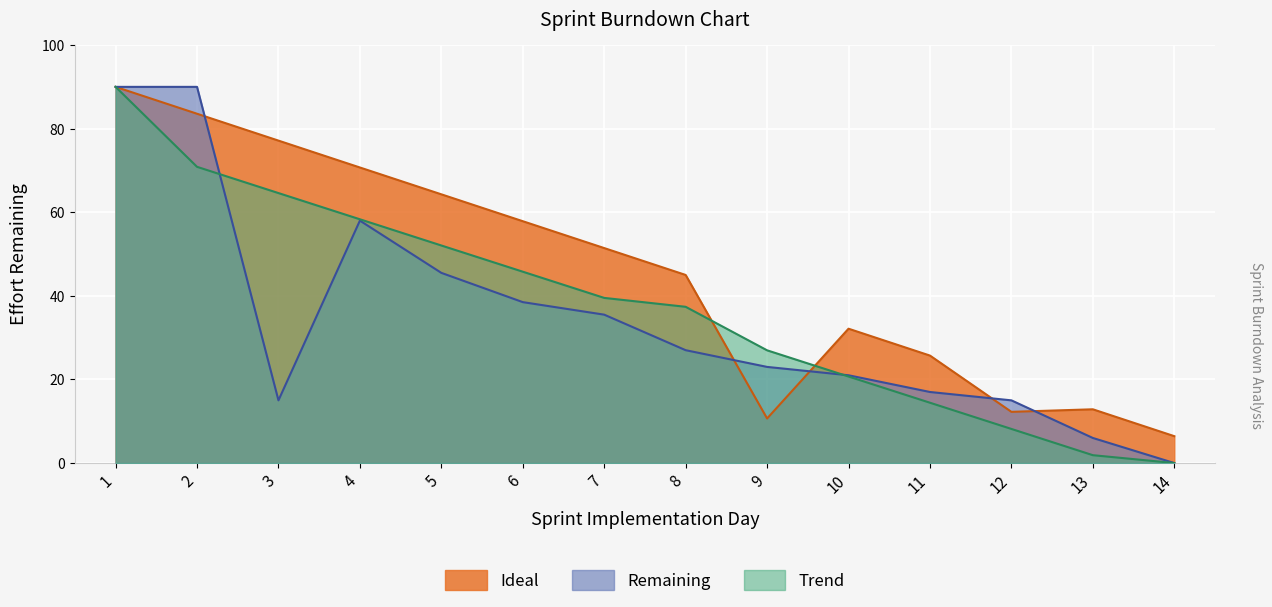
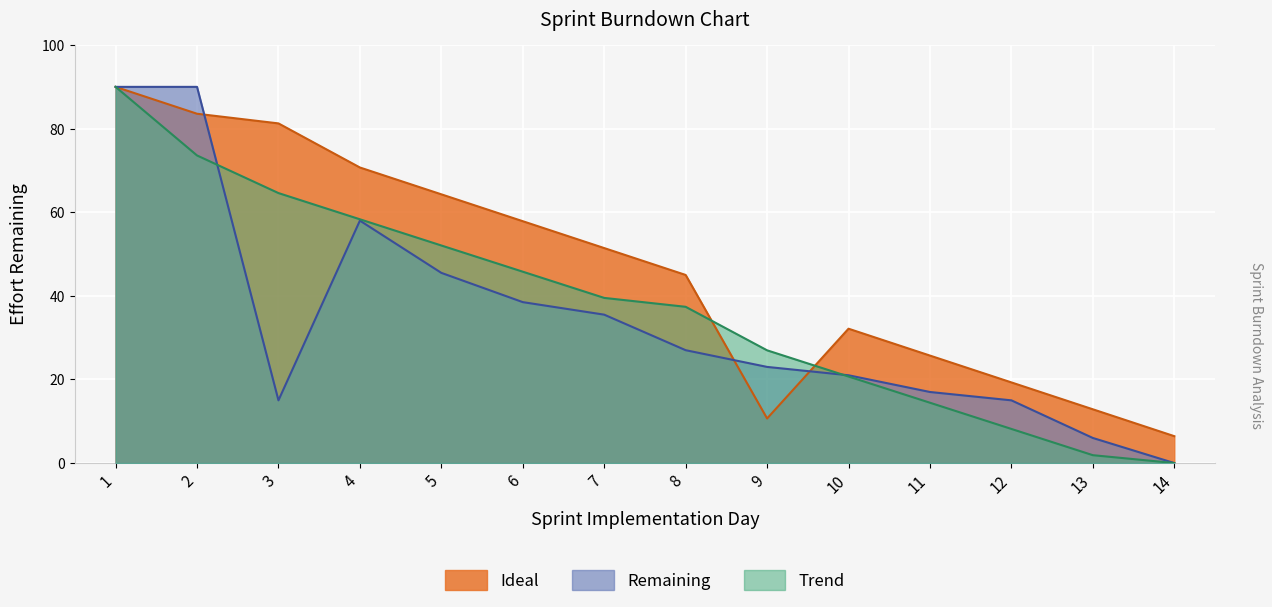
Trend, 2: 71 -> 74
Ideal, 3: 77 -> 81
Ideal, 12: 12 -> 19
